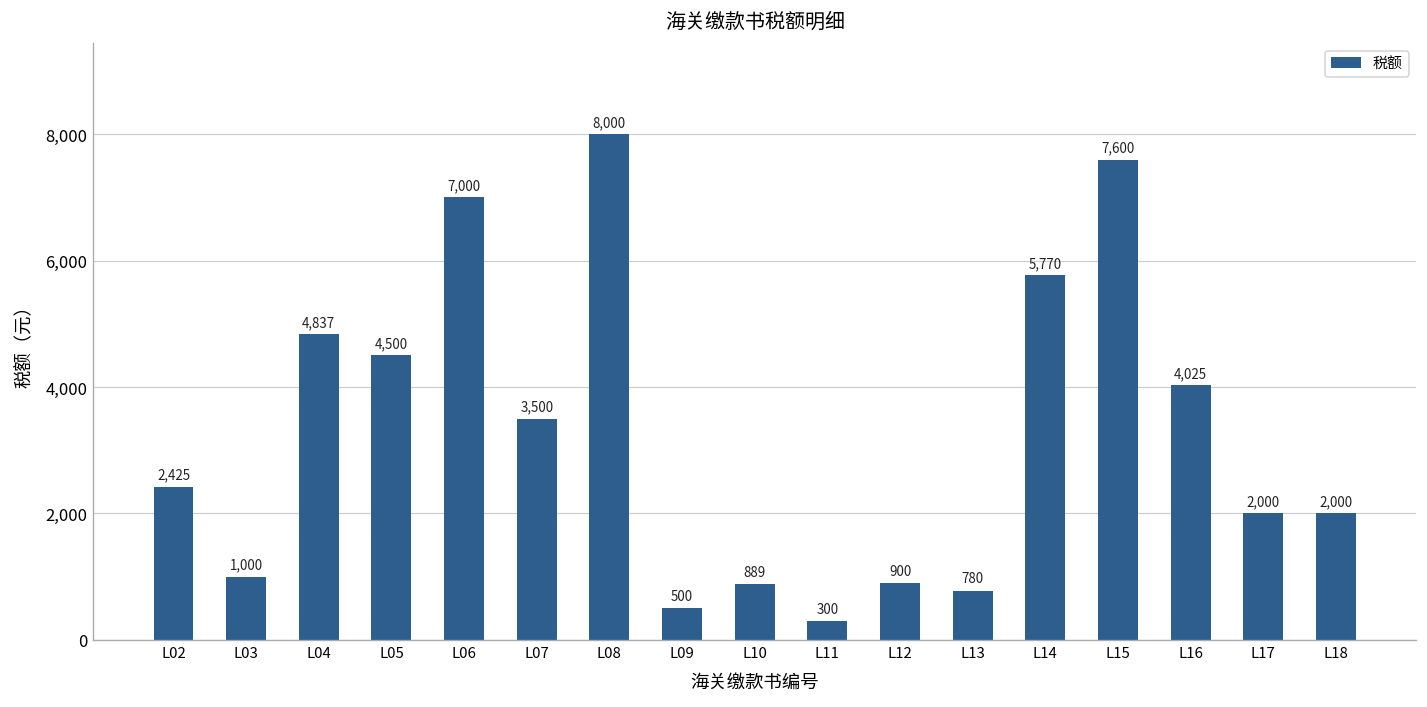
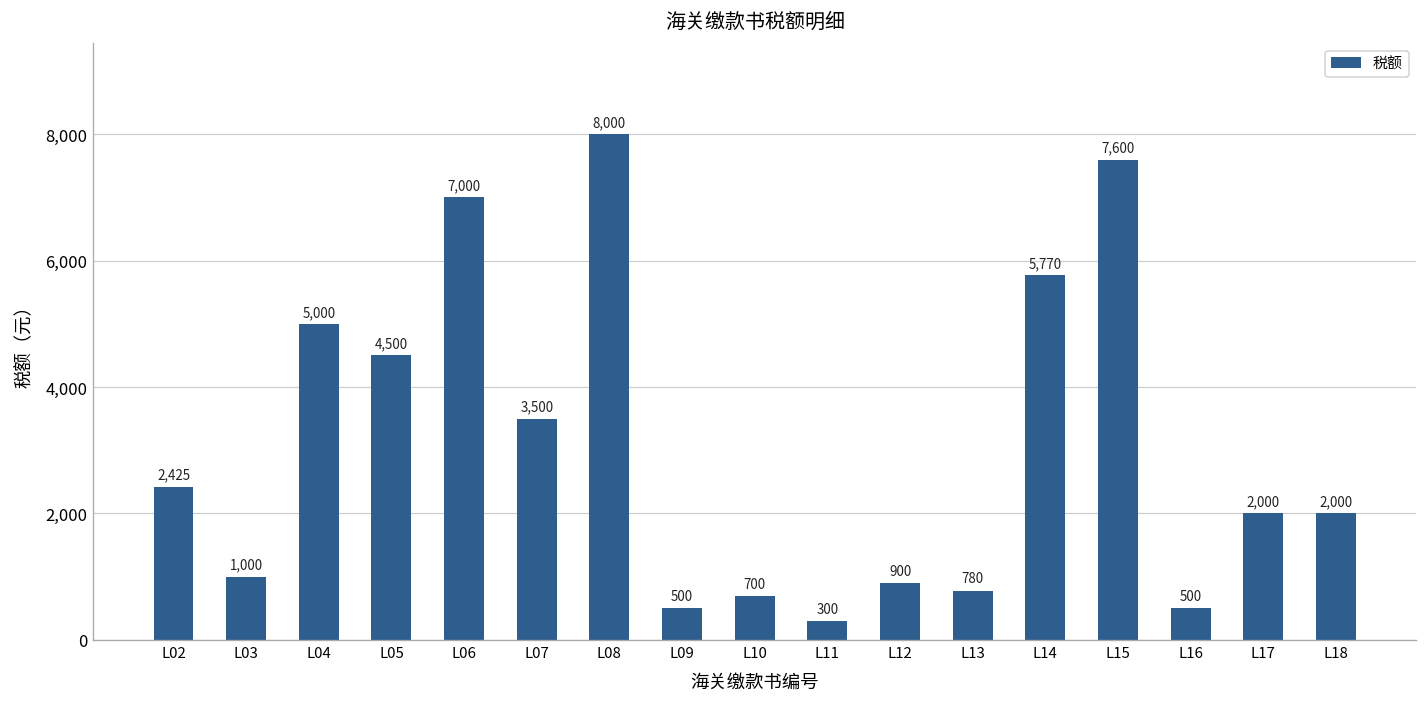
L04: 4,837 -> 5,000
L10: 889 -> 700
L16: 4,025 -> 500
